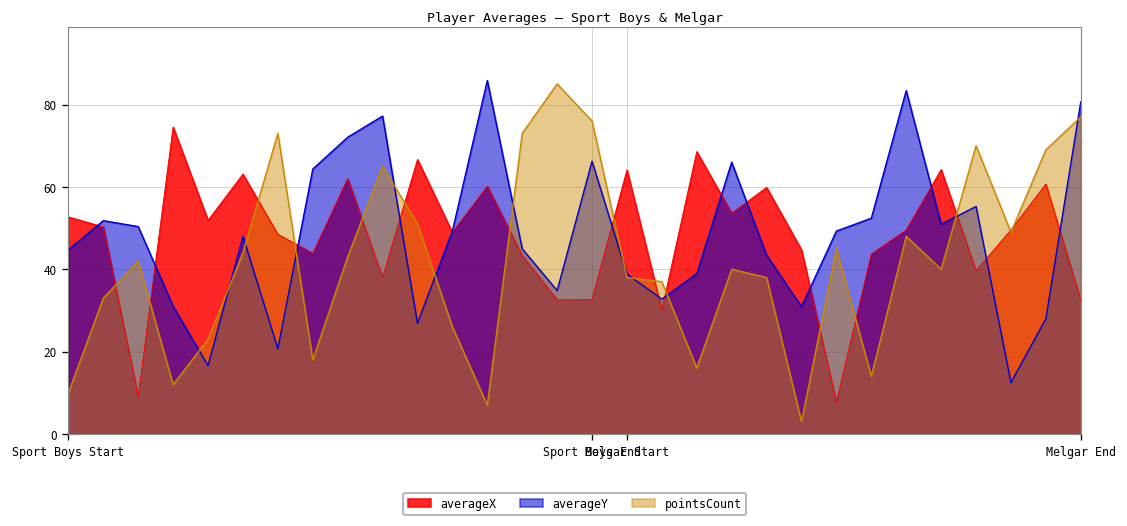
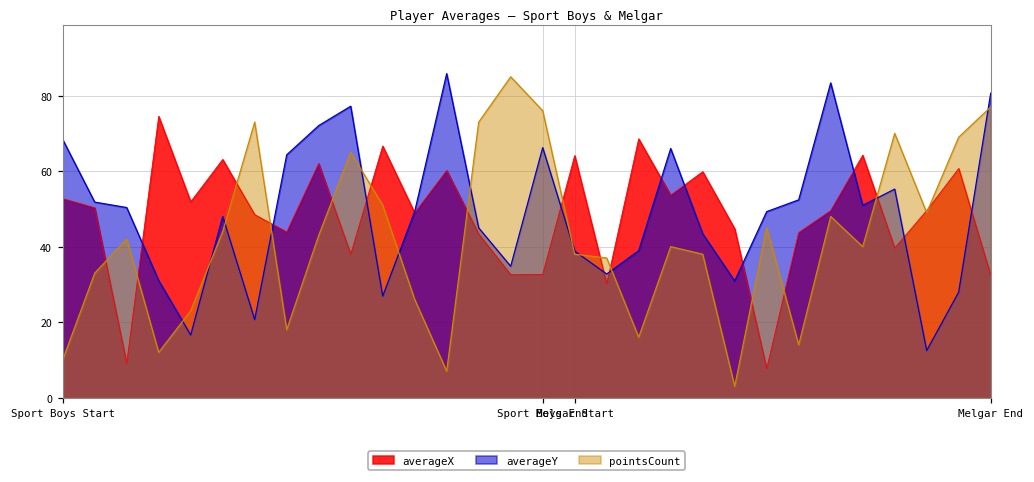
averageY, Sport Boys Start: 45 -> 68
